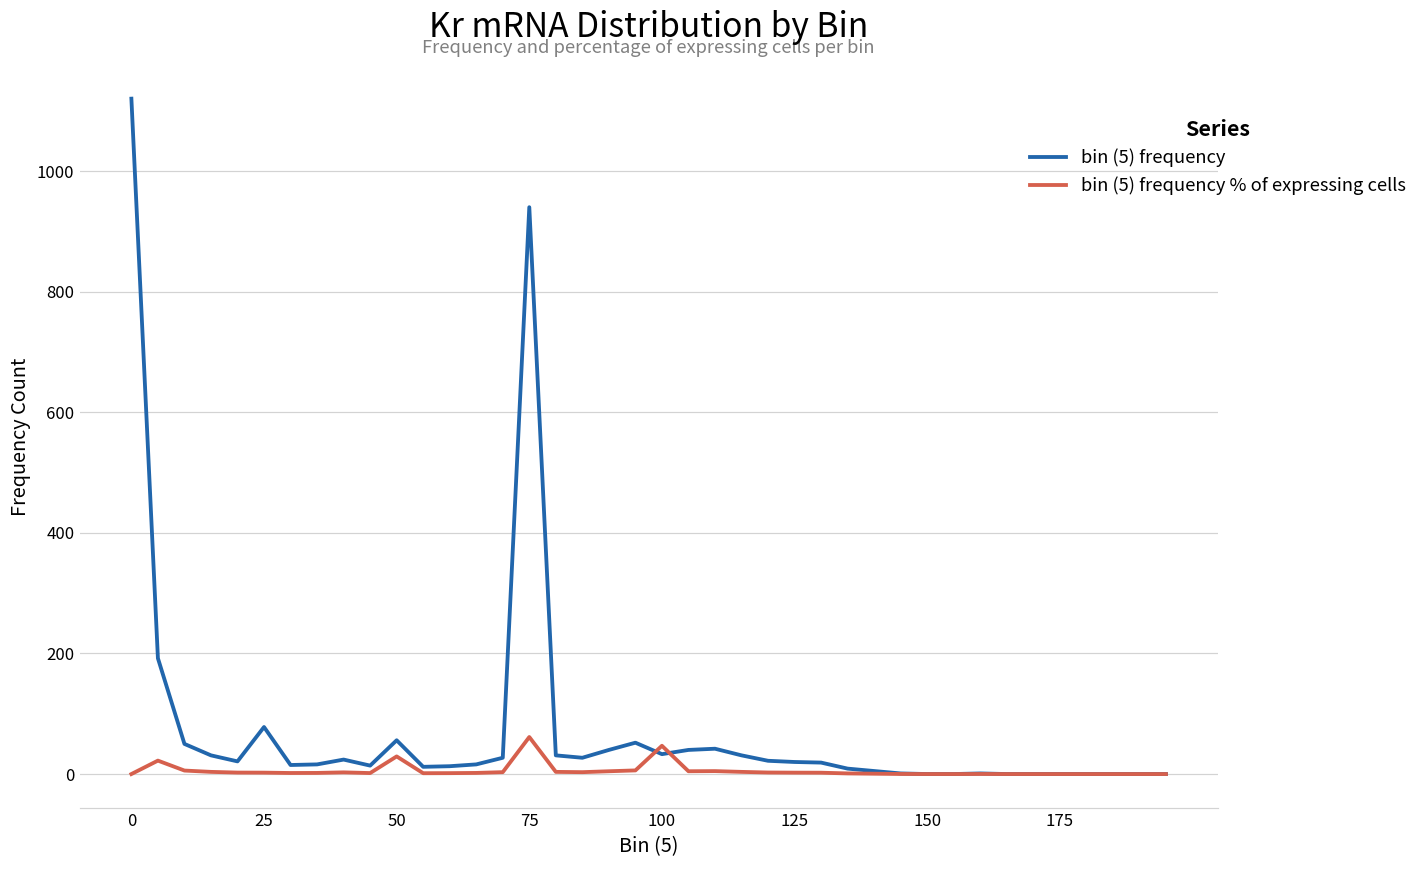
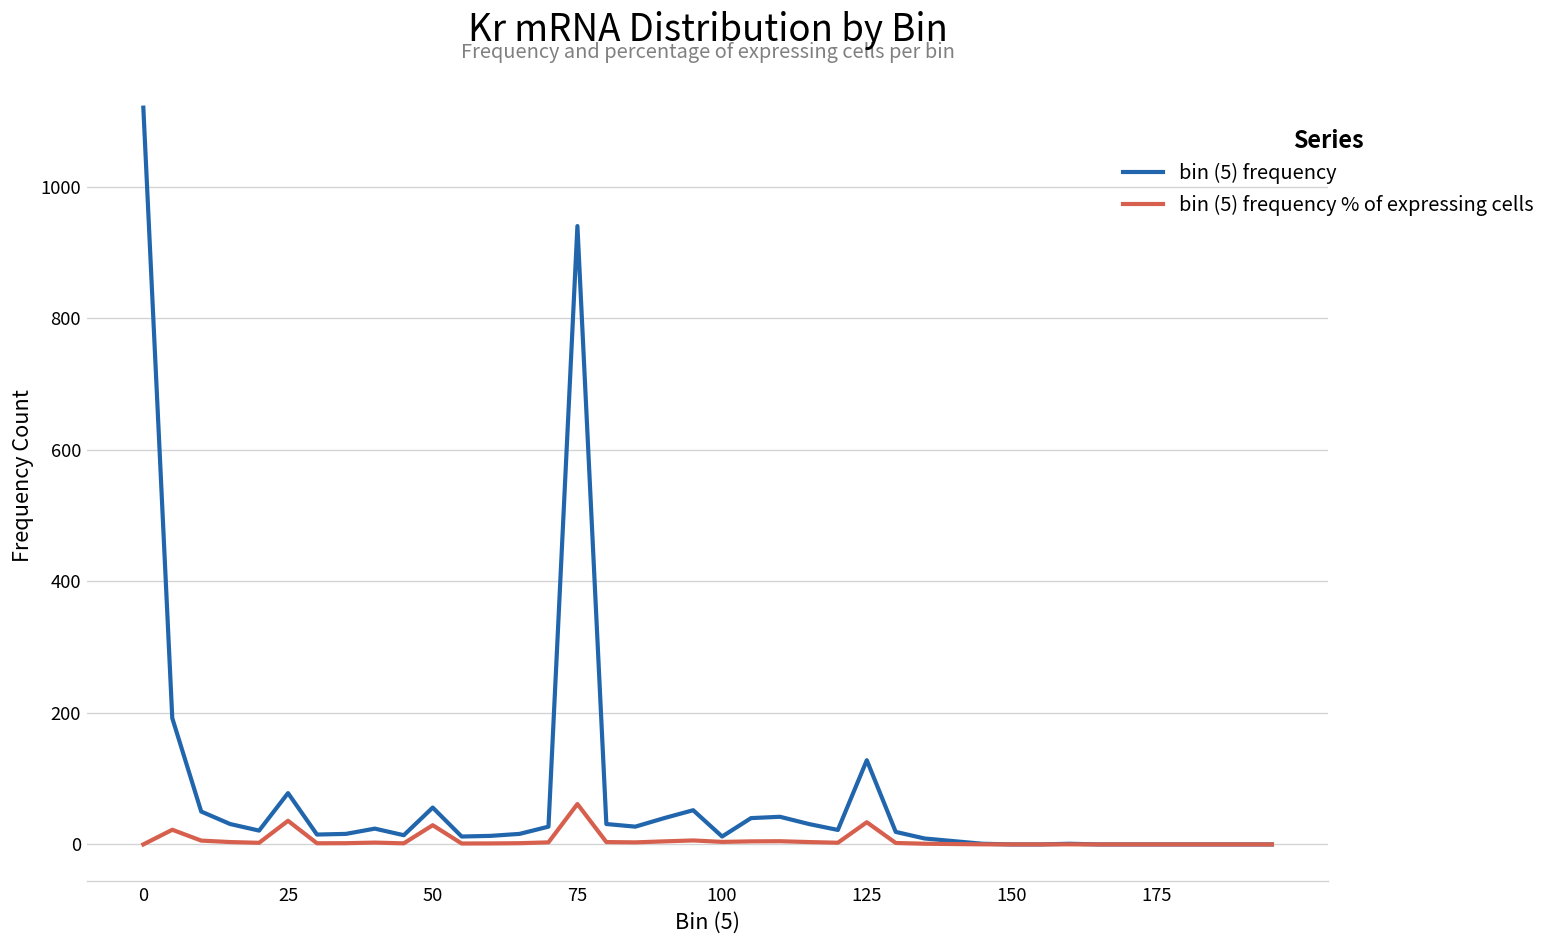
bin (5) frequency % of expressing cells, 25: 0 -> 40
bin (5) frequency, 100: 30 -> 10
bin (5) frequency % of expressing cells, 100: 50 -> 0
bin (5) frequency, 125: 20 -> 130
bin (5) frequency % of expressing cells, 125: 0 -> 30
